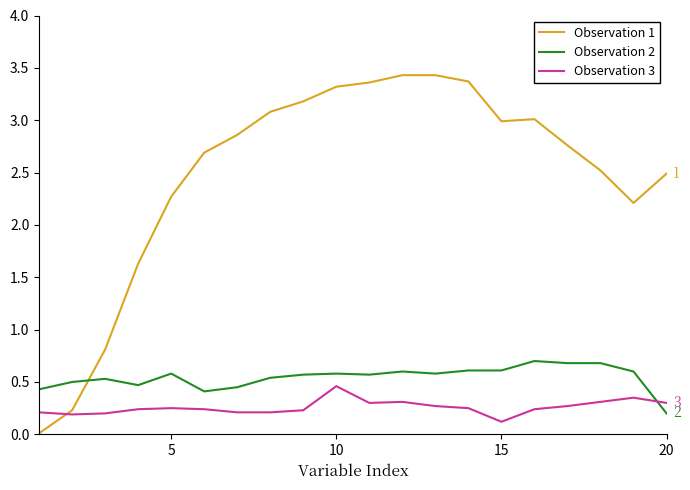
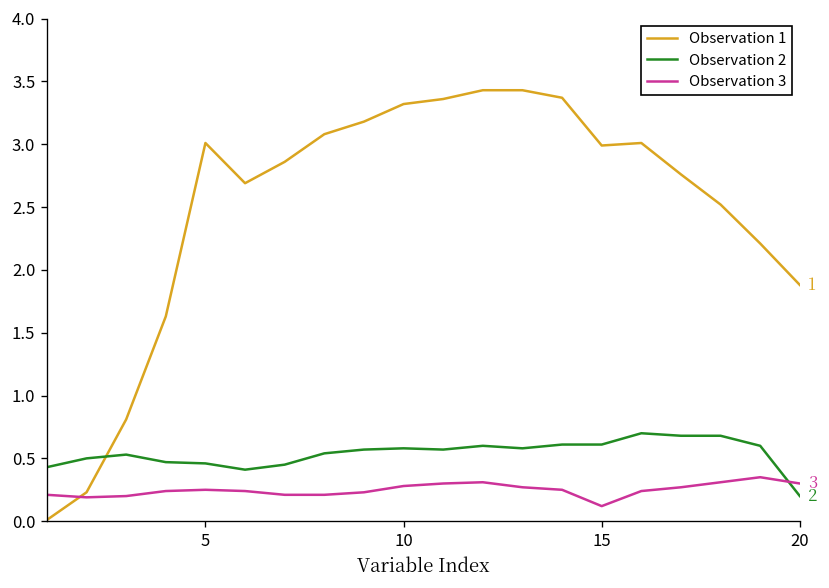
Observation 1, 5: 2.27 -> 3.01
Observation 2, 5: 0.58 -> 0.46
Observation 3, 10: 0.46 -> 0.28
Observation 1, 20: 2.49 -> 1.88
